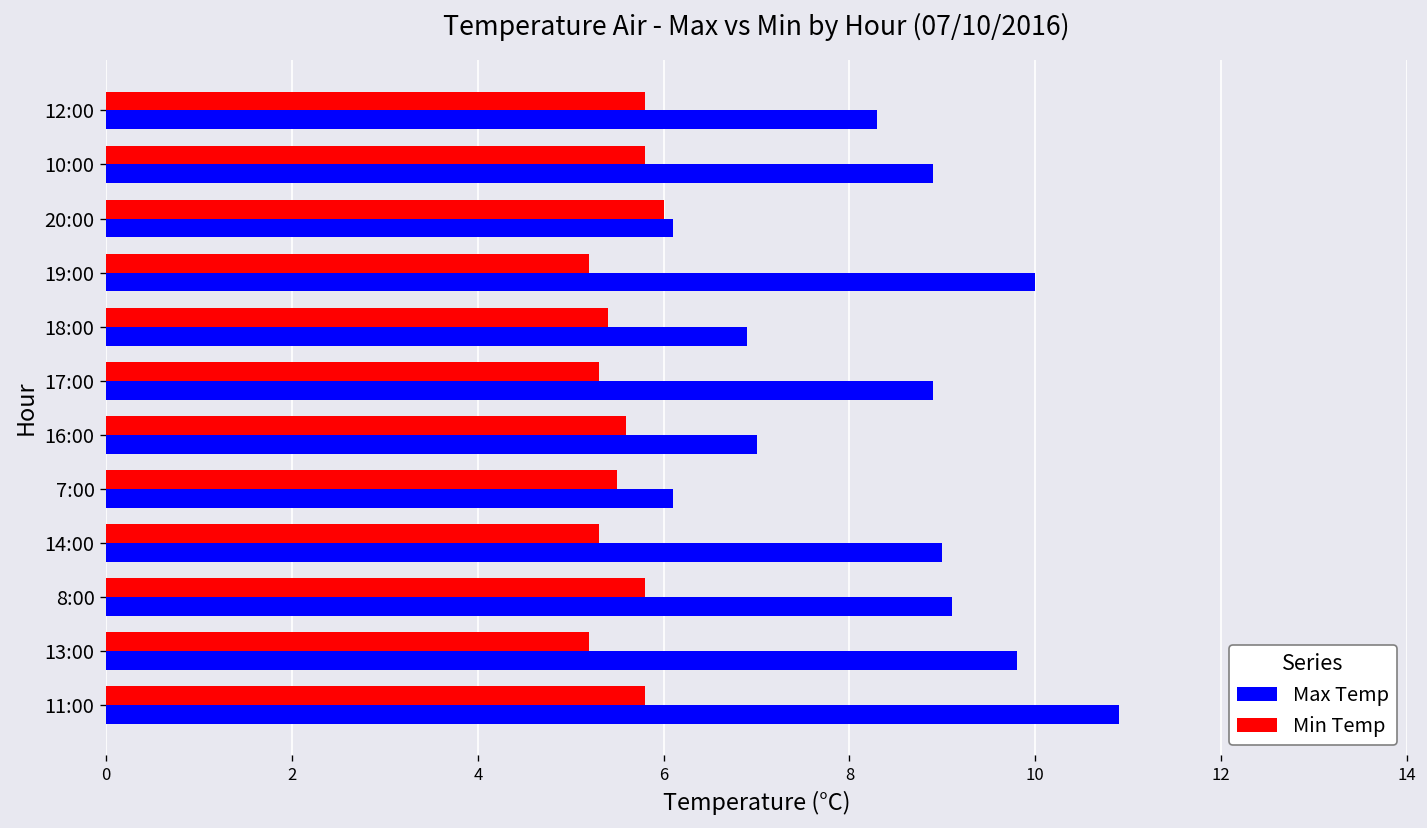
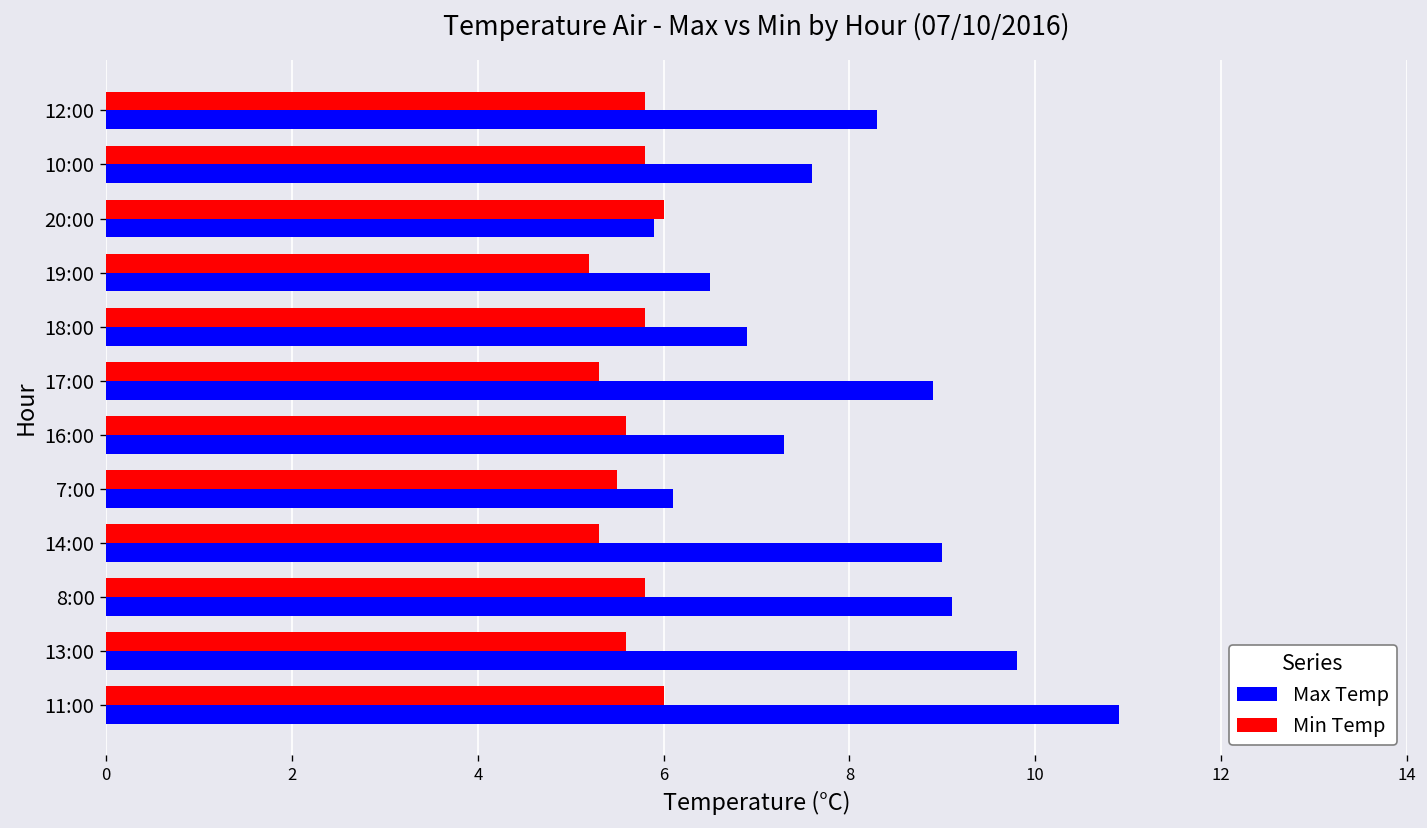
Max Temp, 10:00: 8.9 -> 7.6
Max Temp, 20:00: 6.1 -> 5.9
Max Temp, 19:00: 10.0 -> 6.5
Min Temp, 18:00: 5.4 -> 5.8
Max Temp, 16:00: 7.0 -> 7.3
Min Temp, 13:00: 5.2 -> 5.6
Min Temp, 11:00: 5.8 -> 6.0
